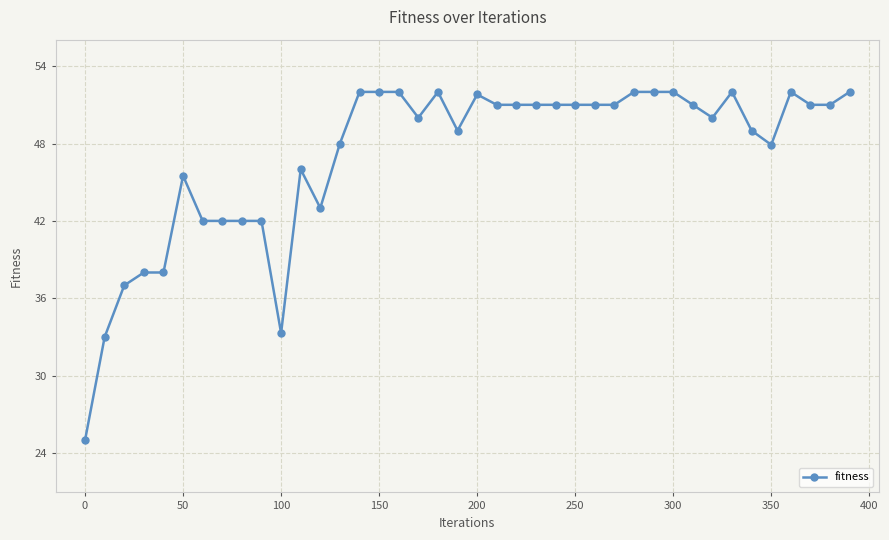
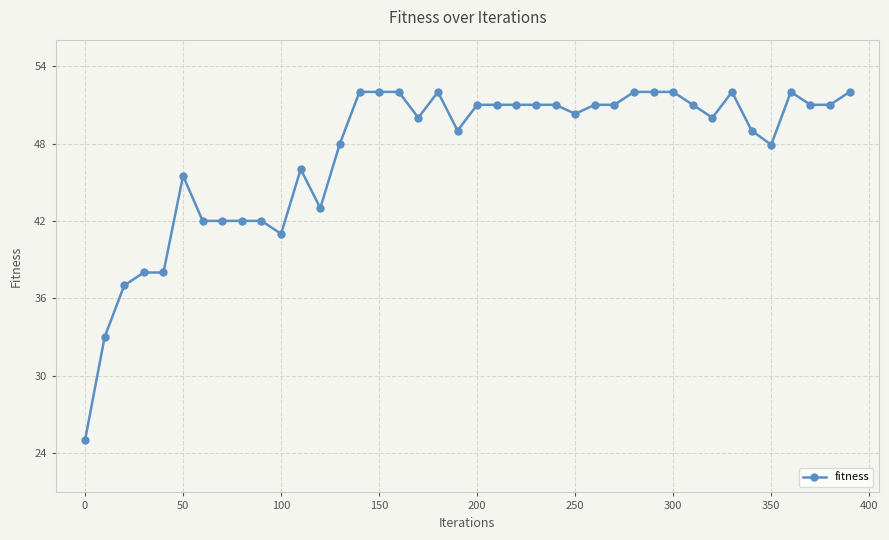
100: 33.3 -> 41.0
200: 51.8 -> 51.0
250: 51.0 -> 50.3
